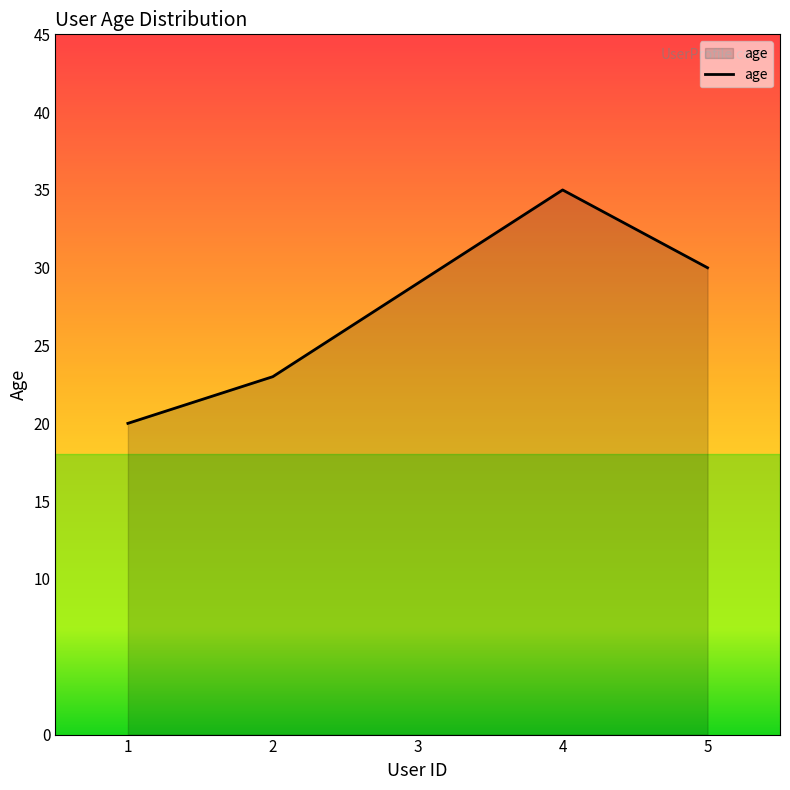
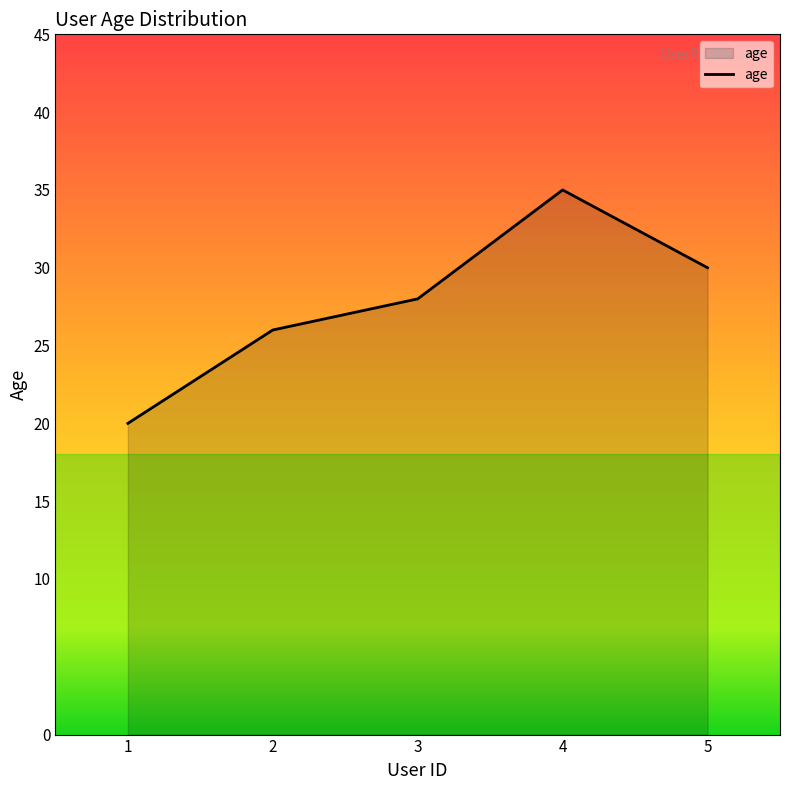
2: 23 -> 26
3: 29 -> 28
